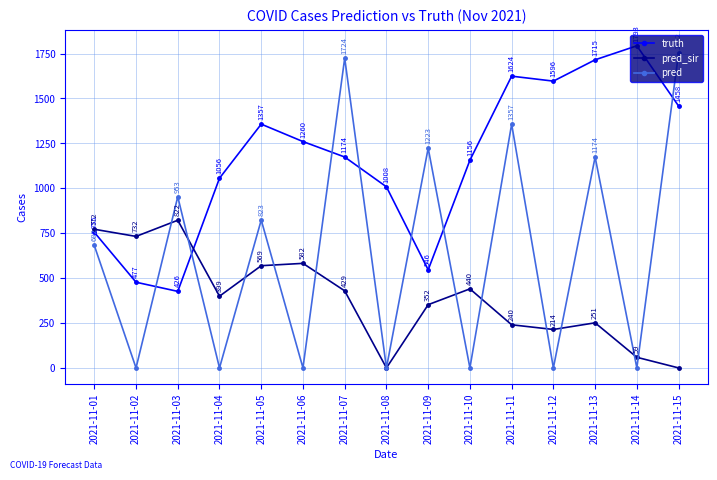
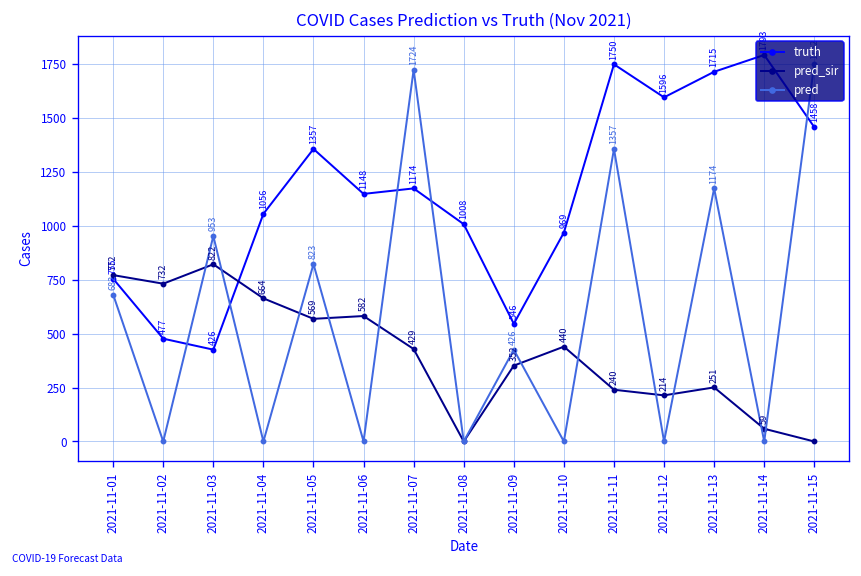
pred_sir, 2021-11-04: 399 -> 664
truth, 2021-11-06: 1260 -> 1148
pred, 2021-11-09: 1223 -> 426
truth, 2021-11-10: 1156 -> 969
truth, 2021-11-11: 1624 -> 1750
